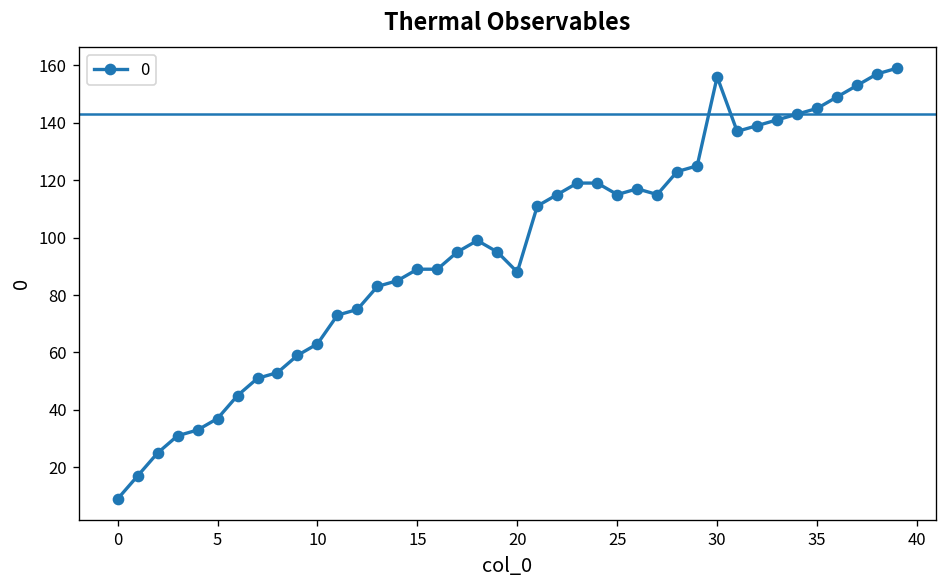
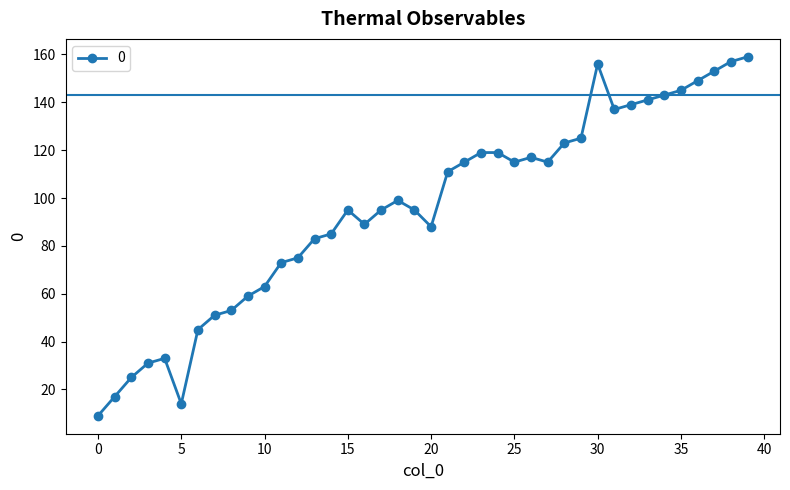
5: 37 -> 14
15: 89 -> 95
